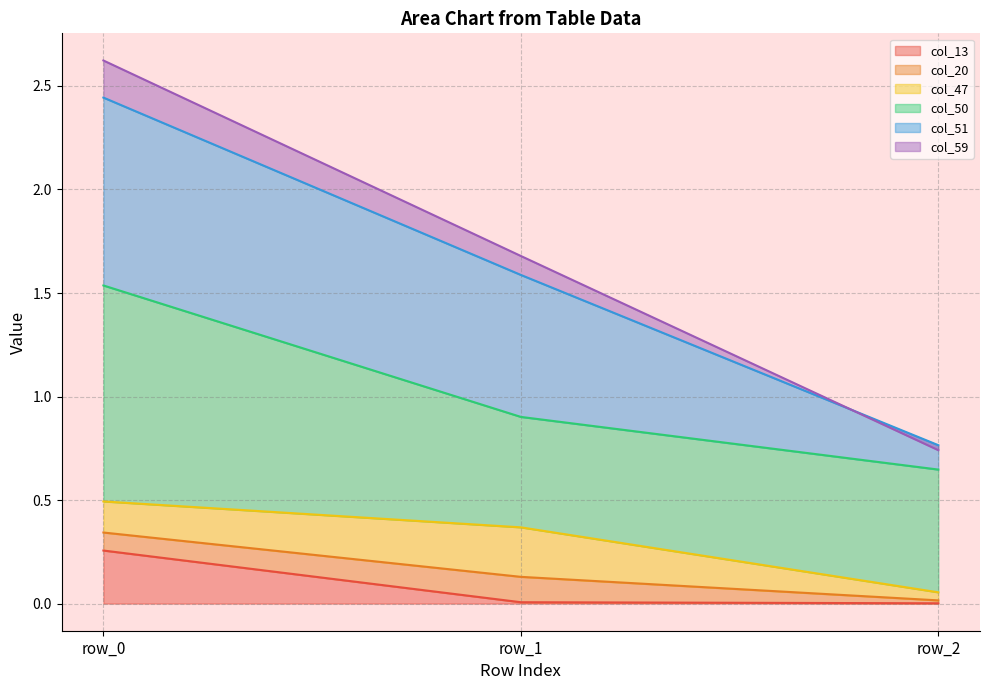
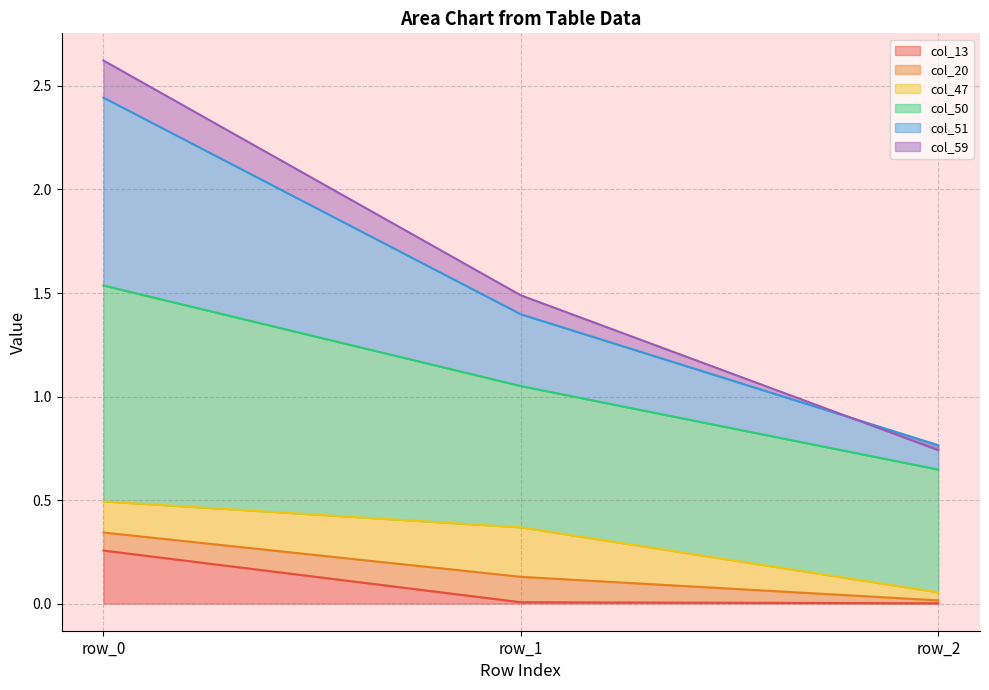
col_50, row_1: 0.53 -> 0.68
col_51, row_1: 0.69 -> 0.35
